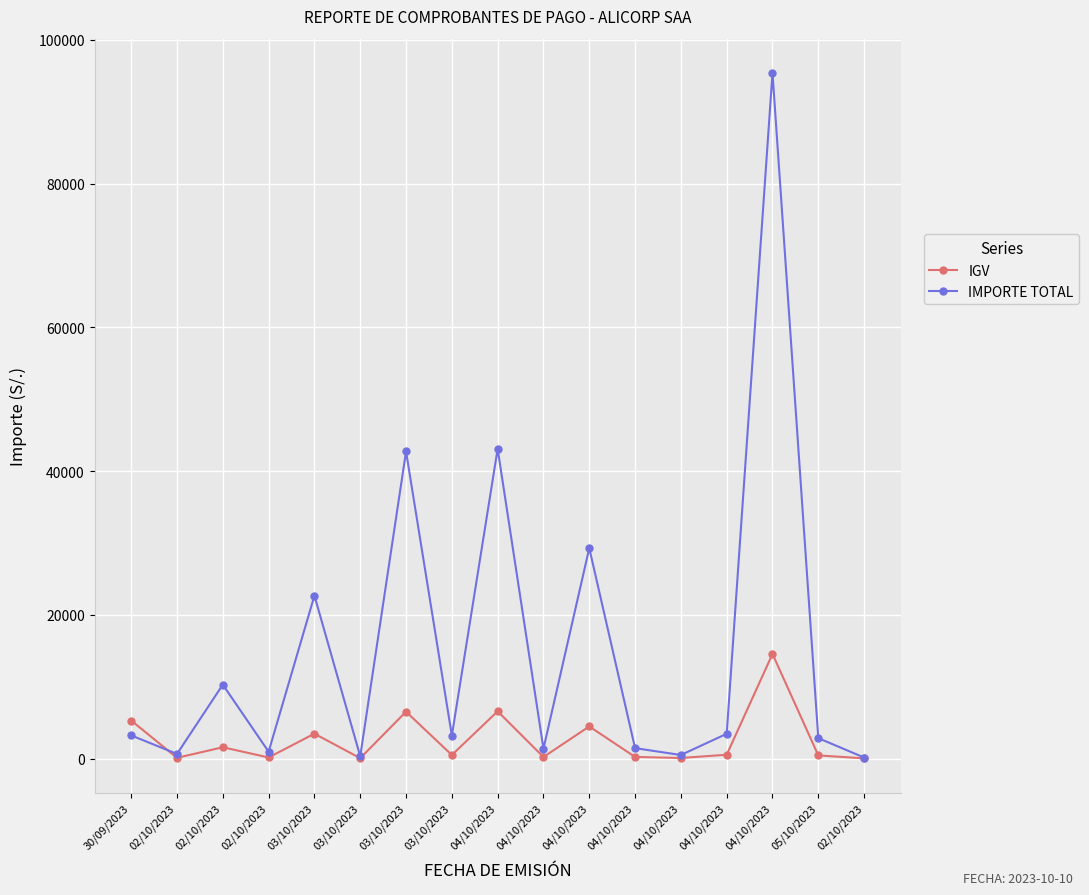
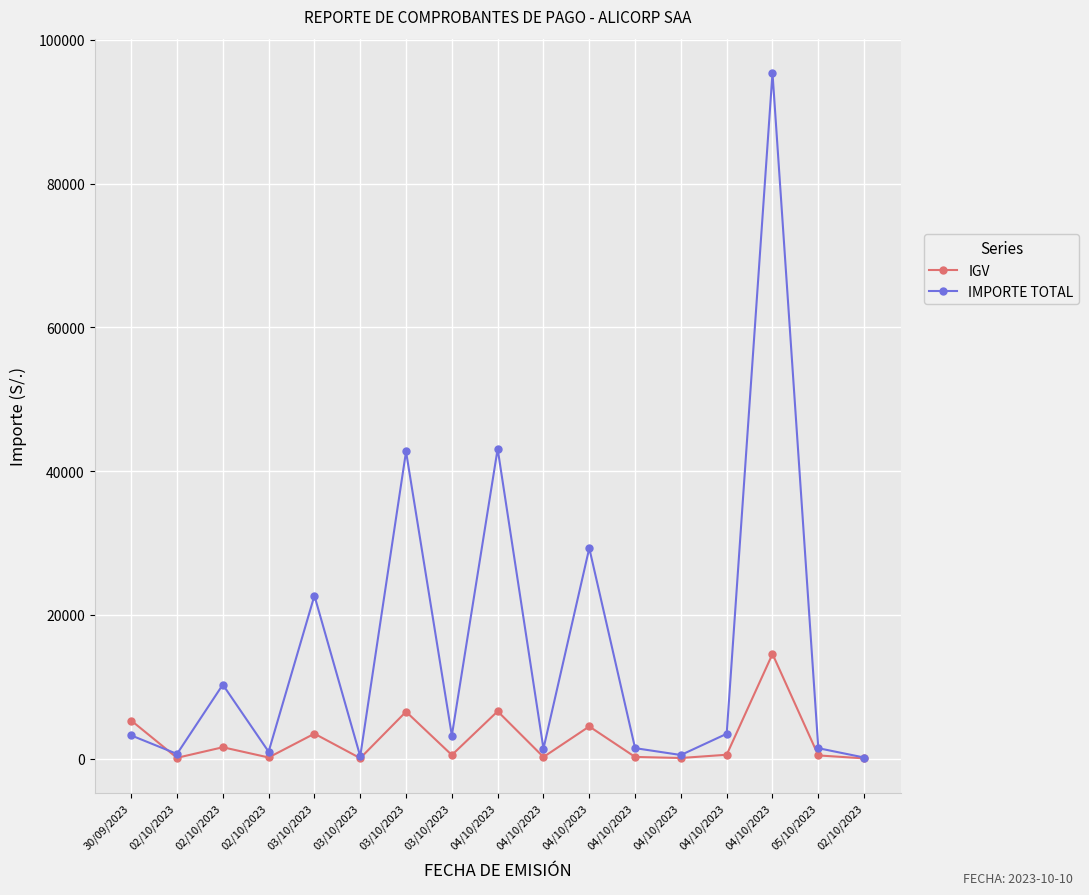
IMPORTE TOTAL, 05/10/2023: 3000 -> 1000
